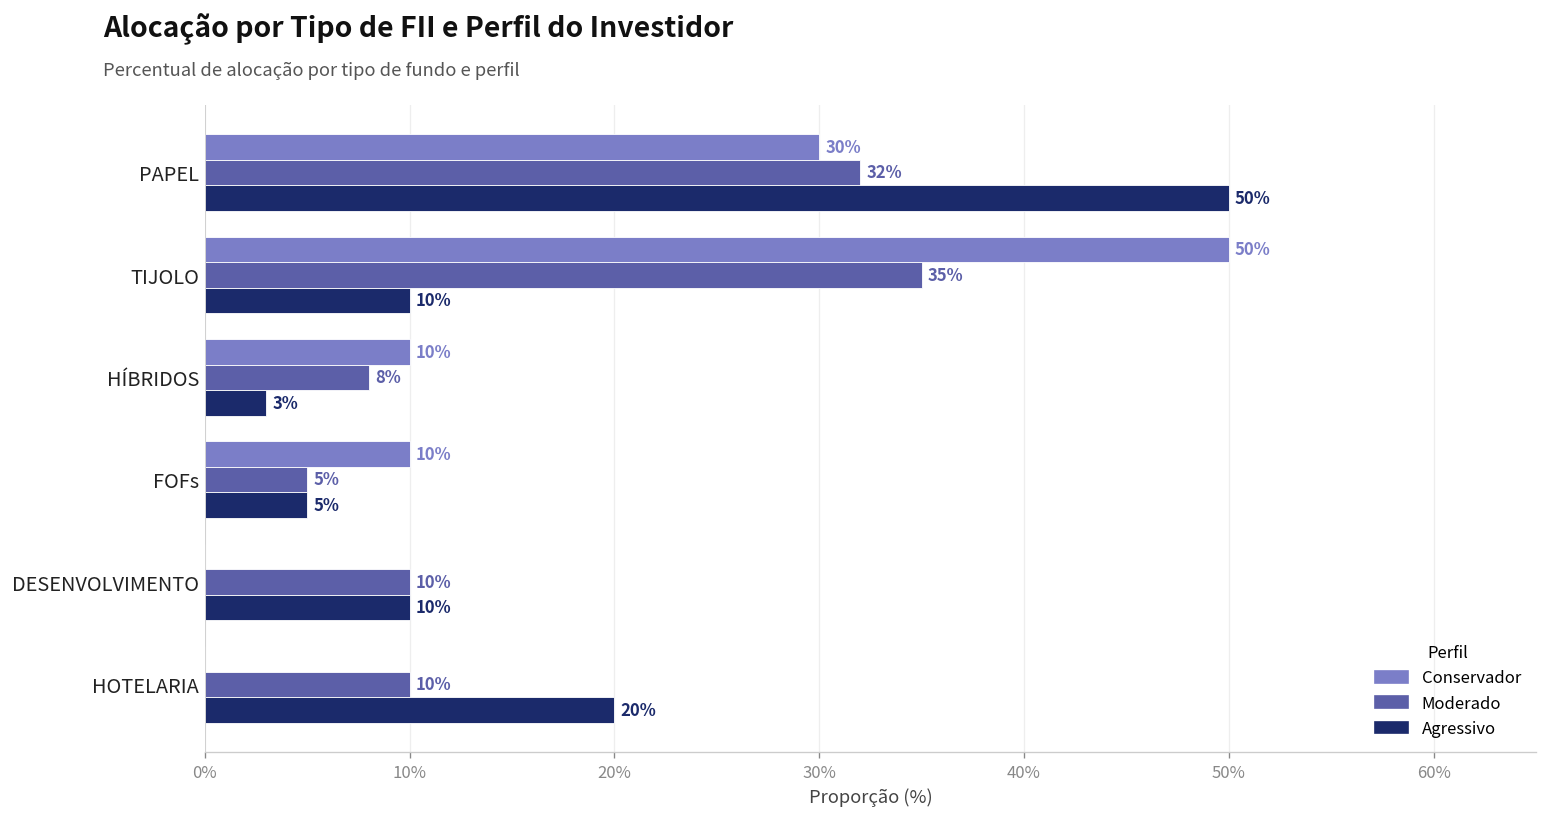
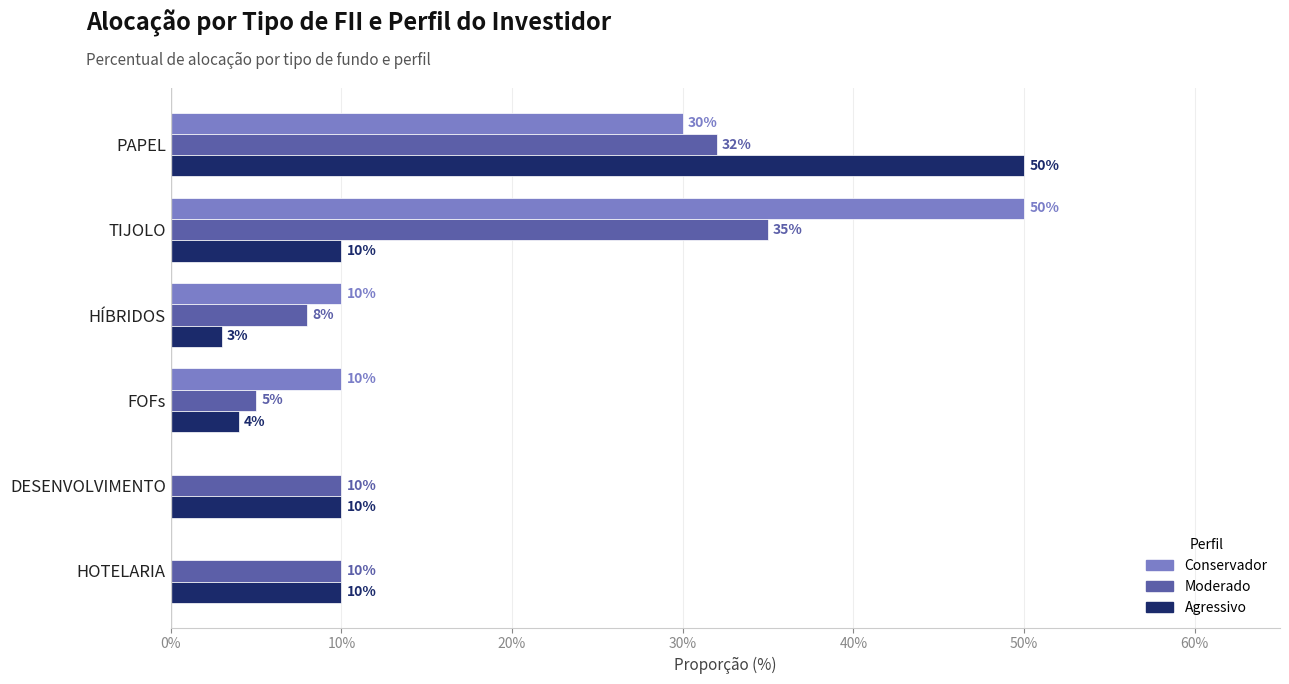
Agressivo, FOFs: 5% -> 4%
Agressivo, HOTELARIA: 20% -> 10%
